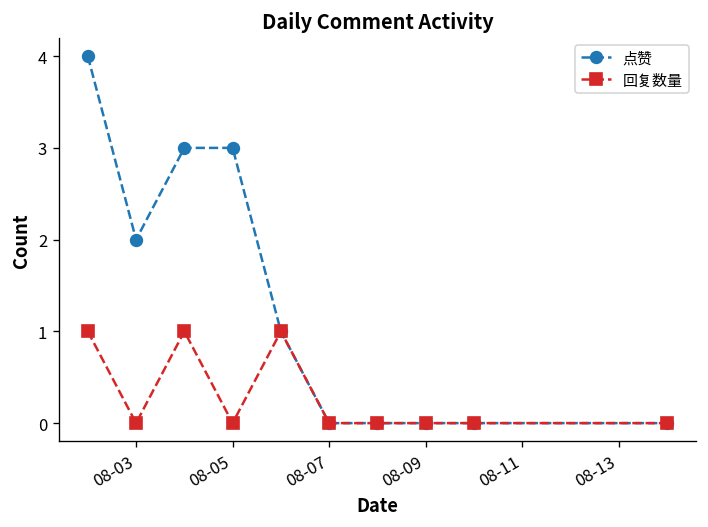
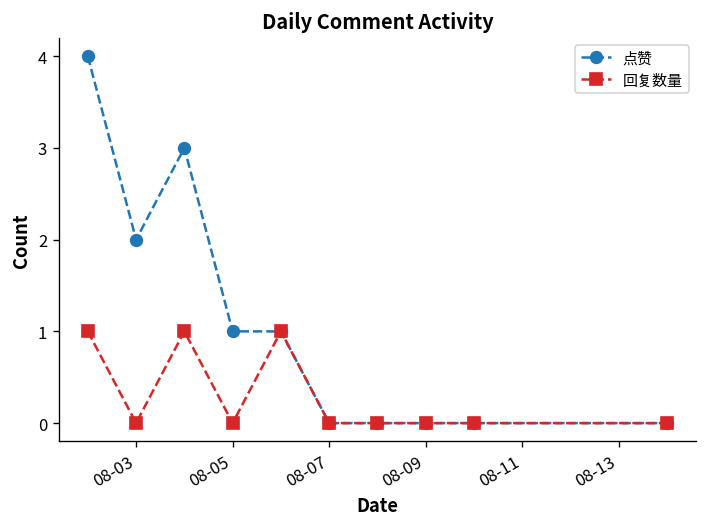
点赞, 08-05: 3 -> 1
